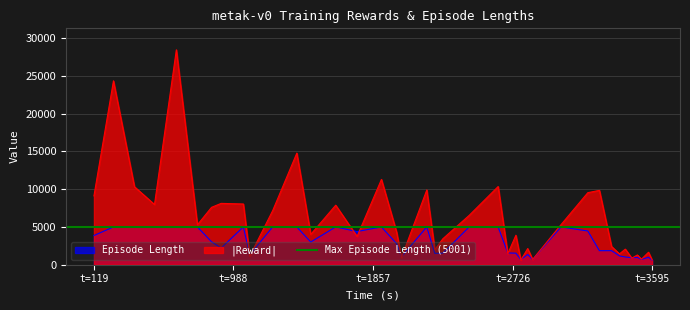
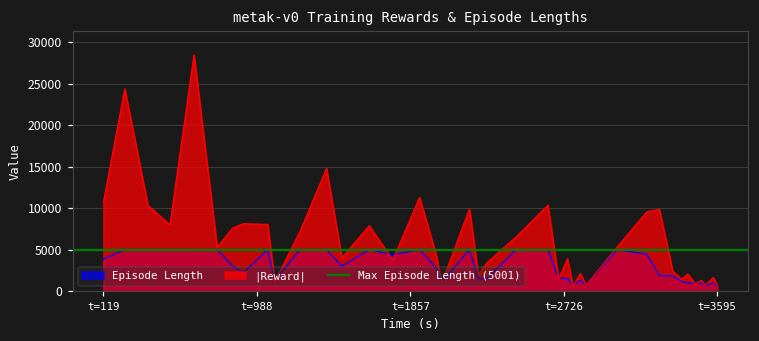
|Reward|, t=119: 9000 -> 11000
